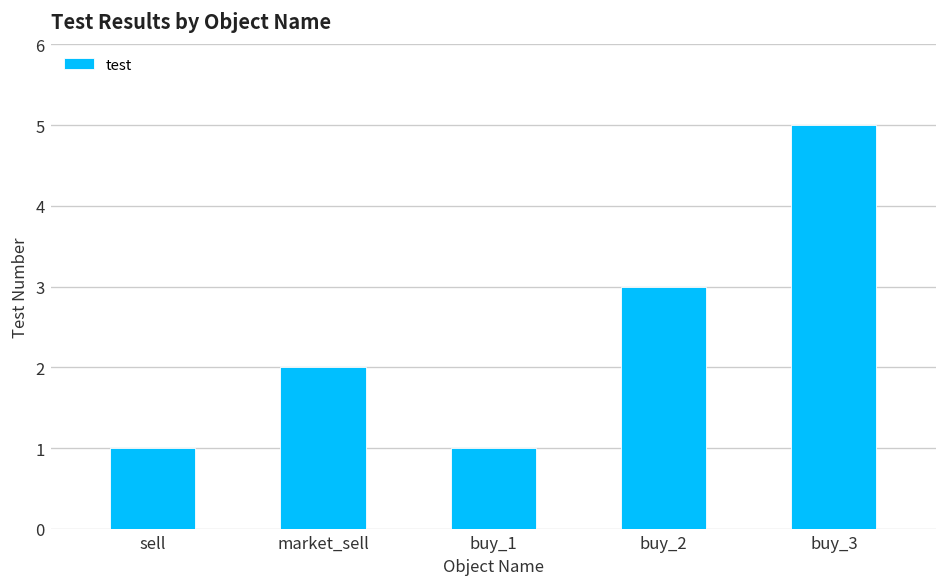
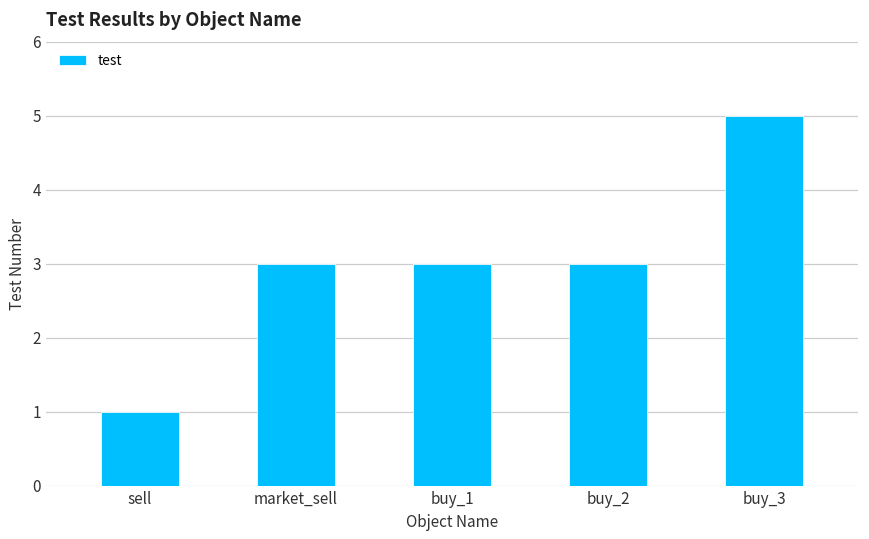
market_sell: 2 -> 3
buy_1: 1 -> 3
